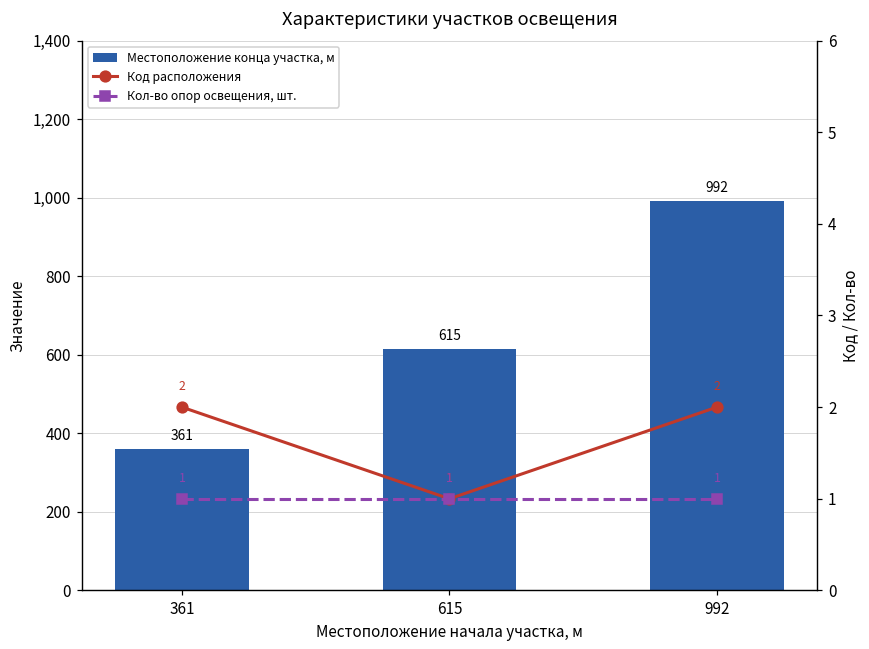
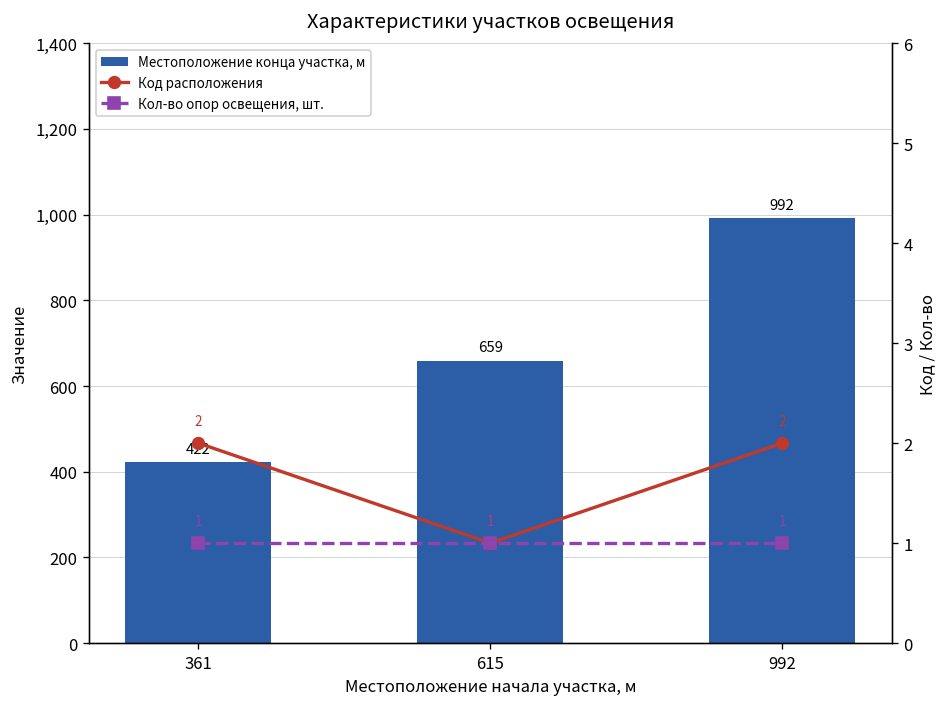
Местоположение конца участка, м, 361: 361 -> 422
Местоположение конца участка, м, 615: 615 -> 659
